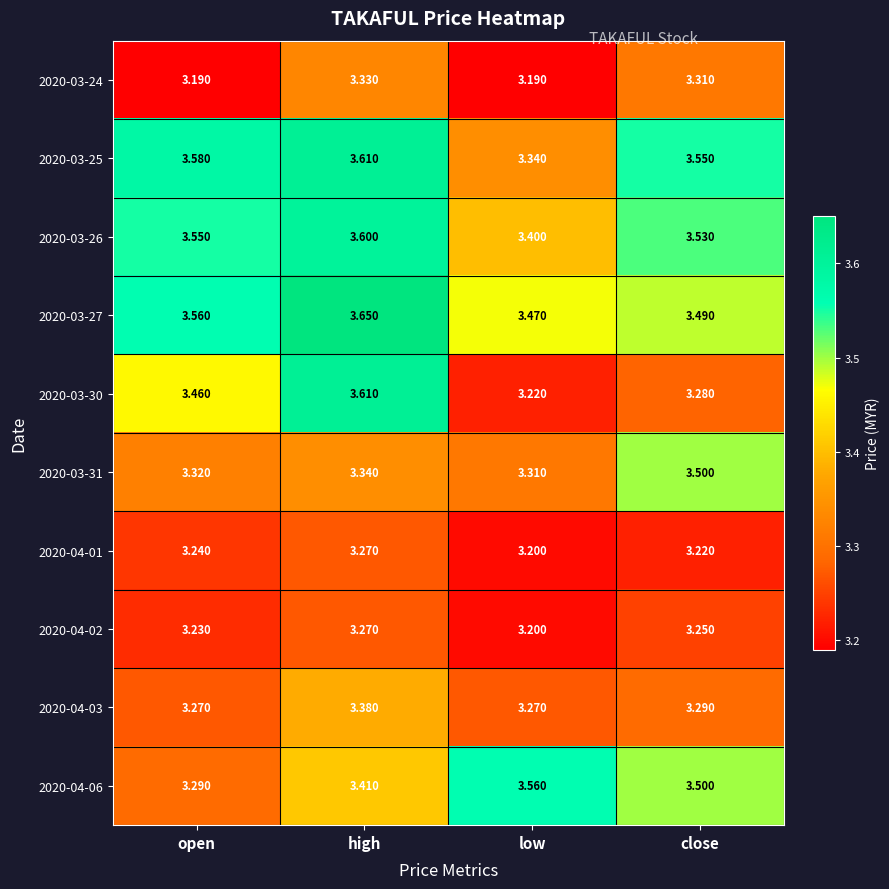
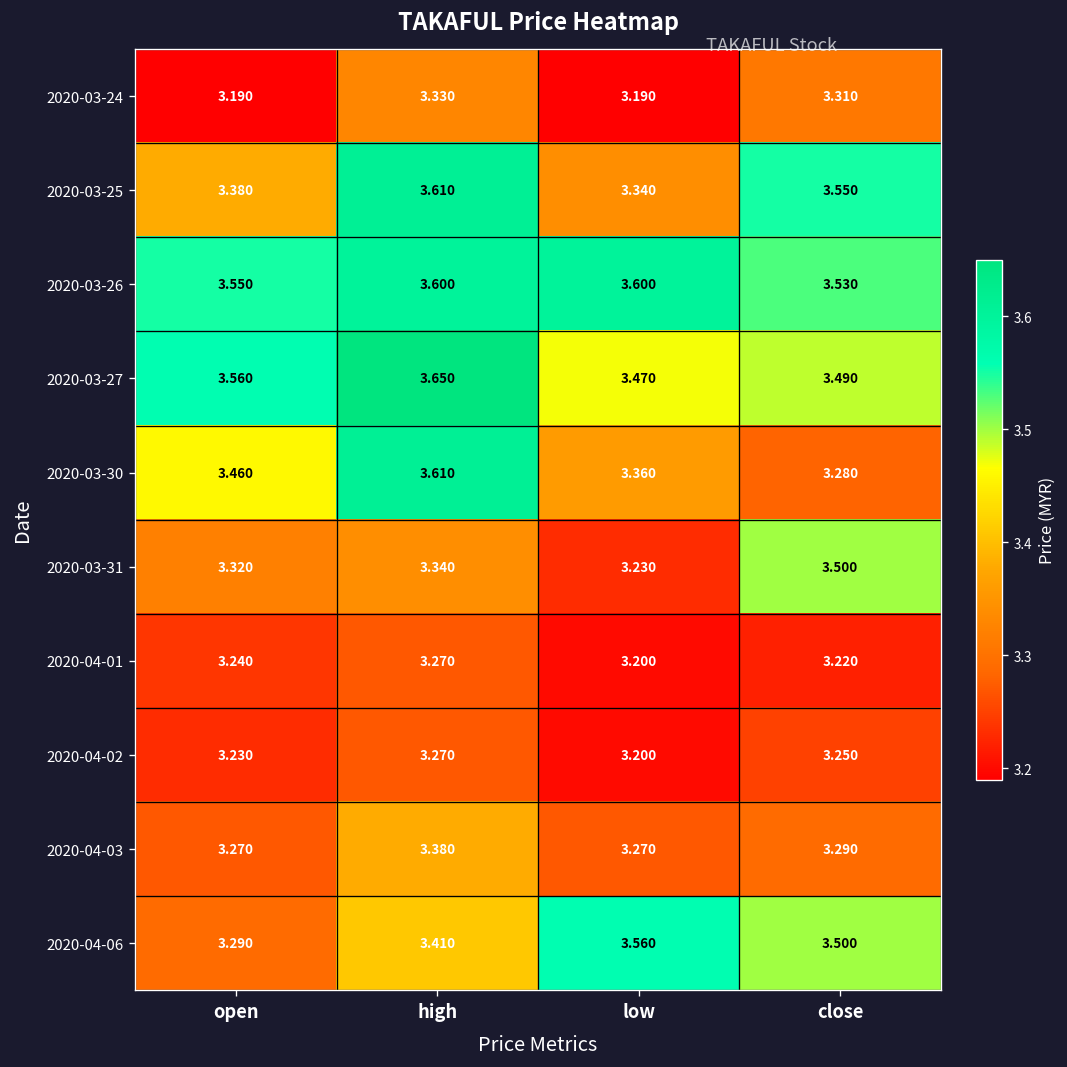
2020-03-25, open: 3.580 -> 3.380
2020-03-26, low: 3.400 -> 3.600
2020-03-30, low: 3.220 -> 3.360
2020-03-31, low: 3.310 -> 3.230
